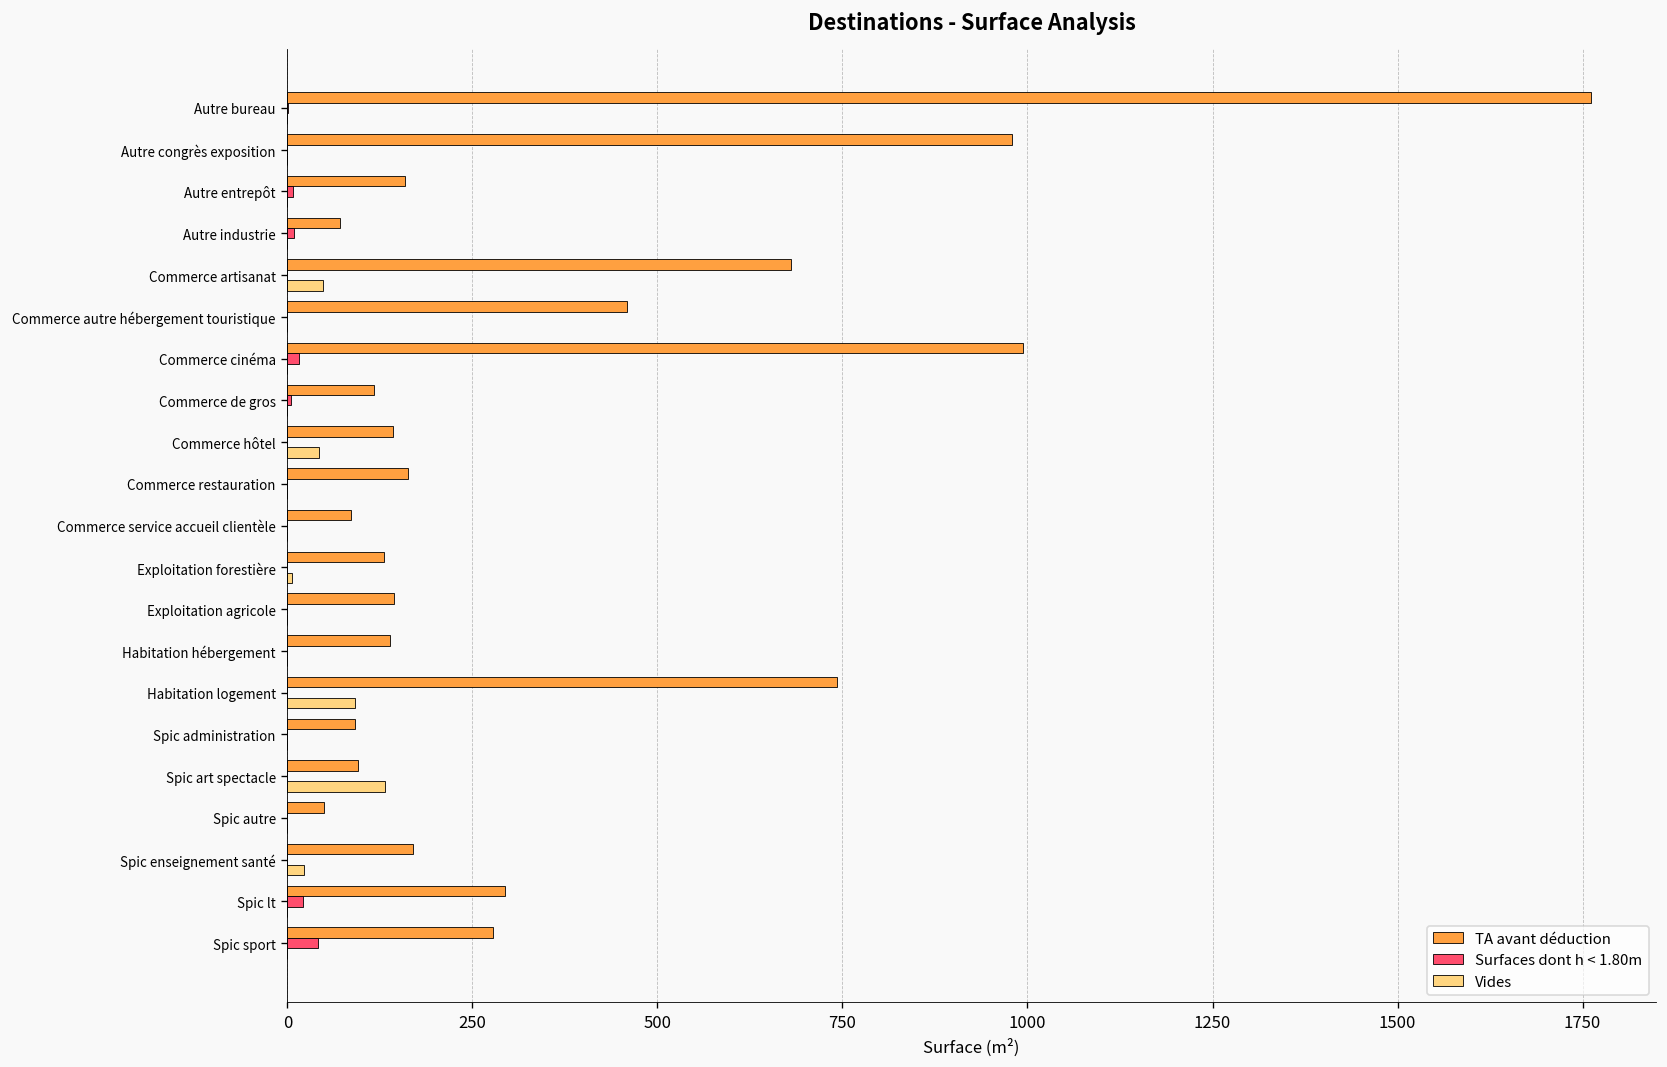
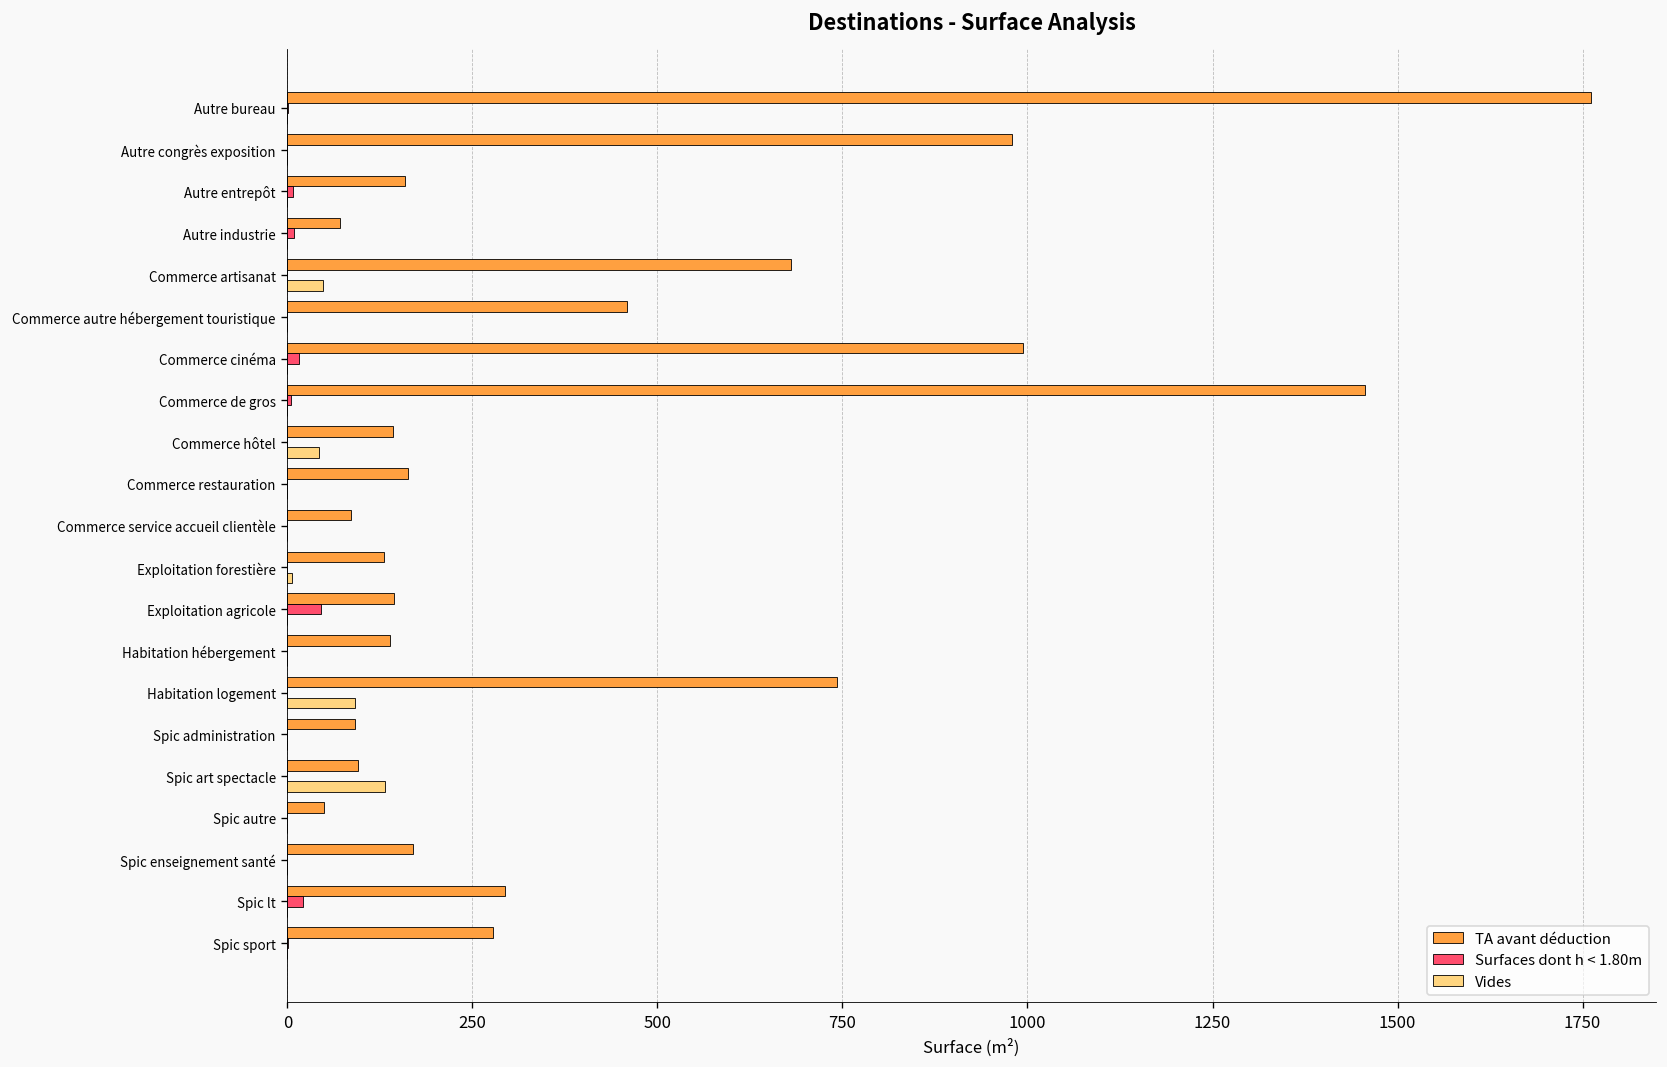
TA avant déduction, Commerce de gros: 120 -> 1460
Surfaces dont h < 1.80m, Exploitation agricole: 0 -> 50
Vides, Spic enseignement santé: 20 -> 0
Surfaces dont h < 1.80m, Spic sport: 40 -> 0
